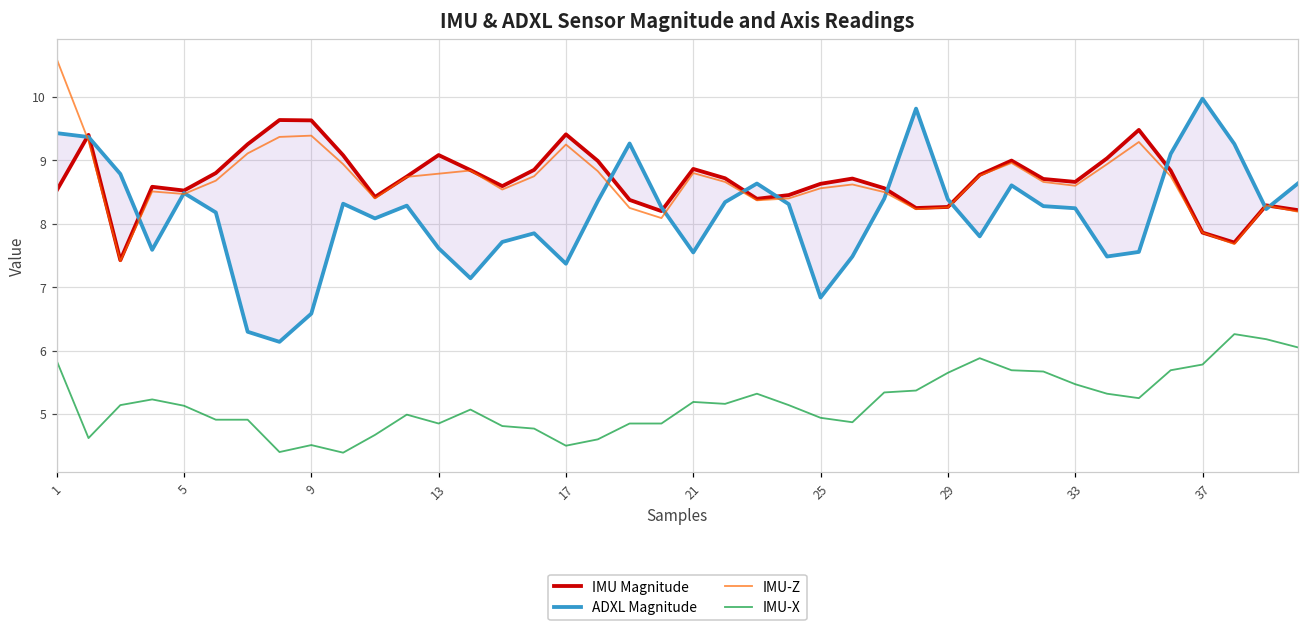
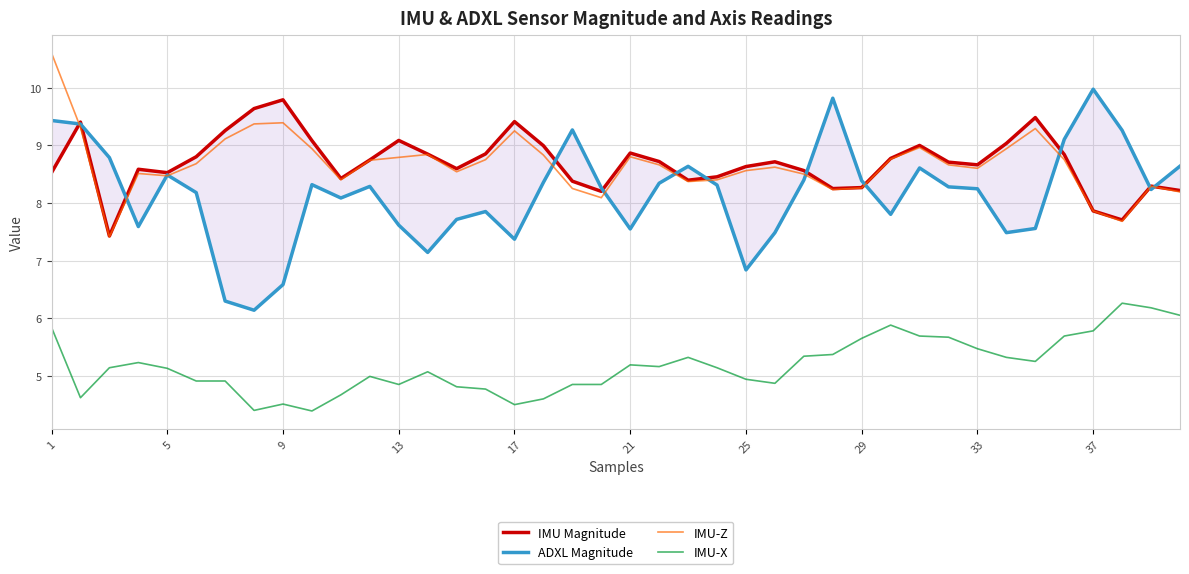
IMU Magnitude, 9: 9.6 -> 9.8
